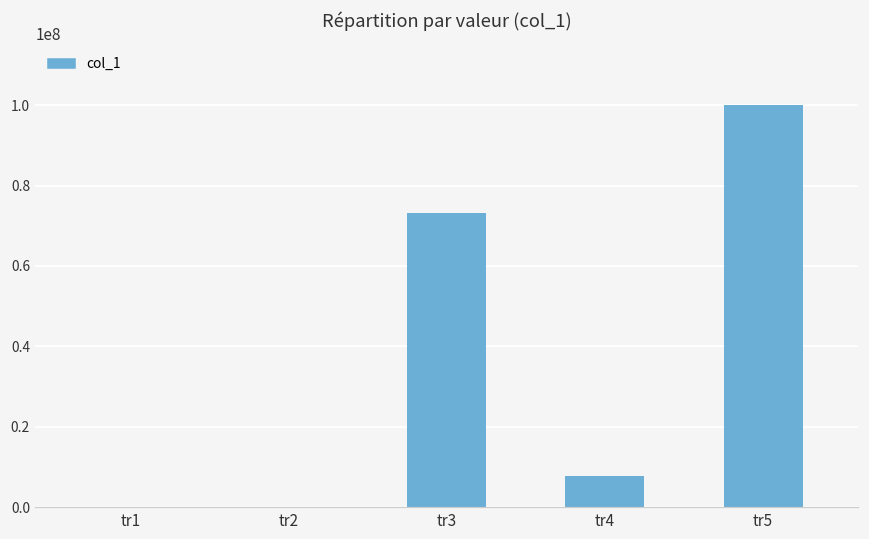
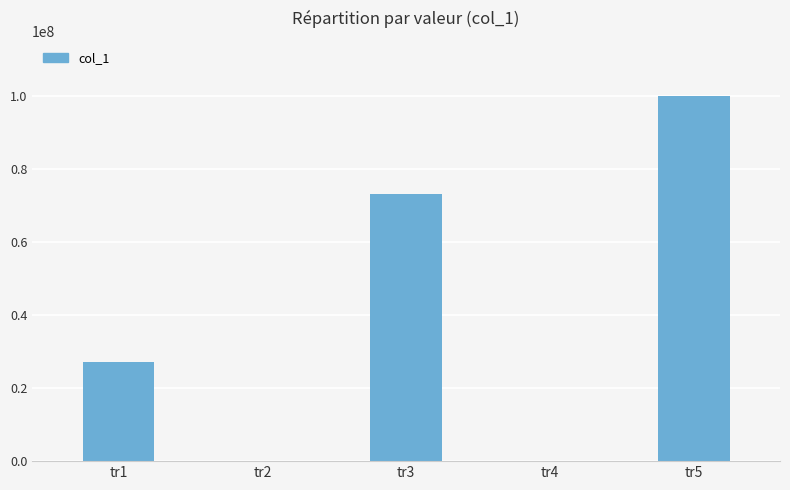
tr1: 0 -> 27000000
tr4: 8000000 -> 0
